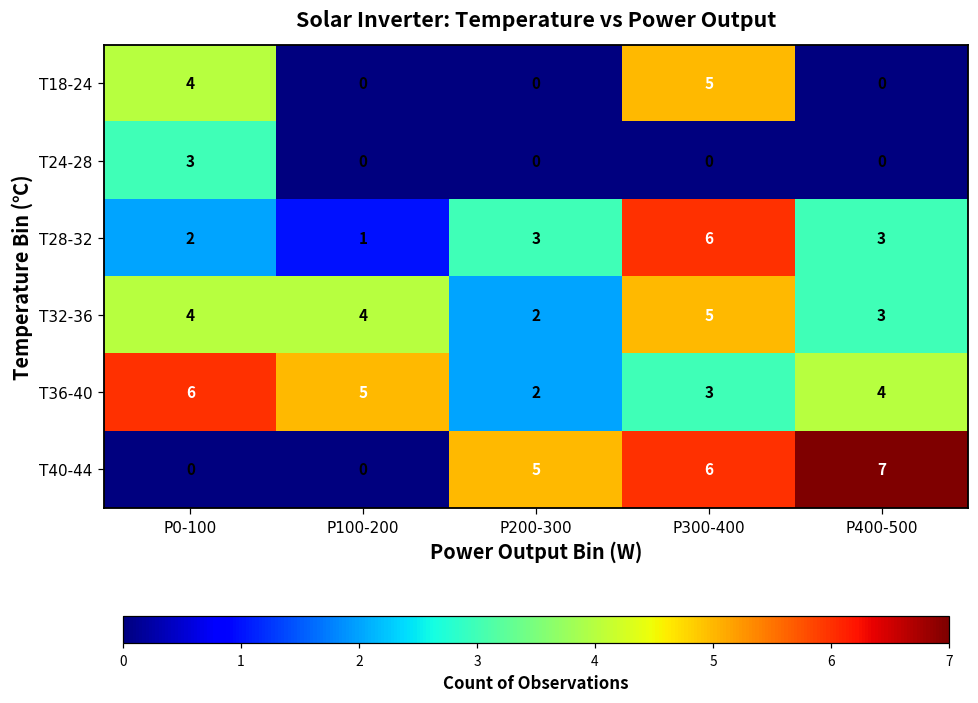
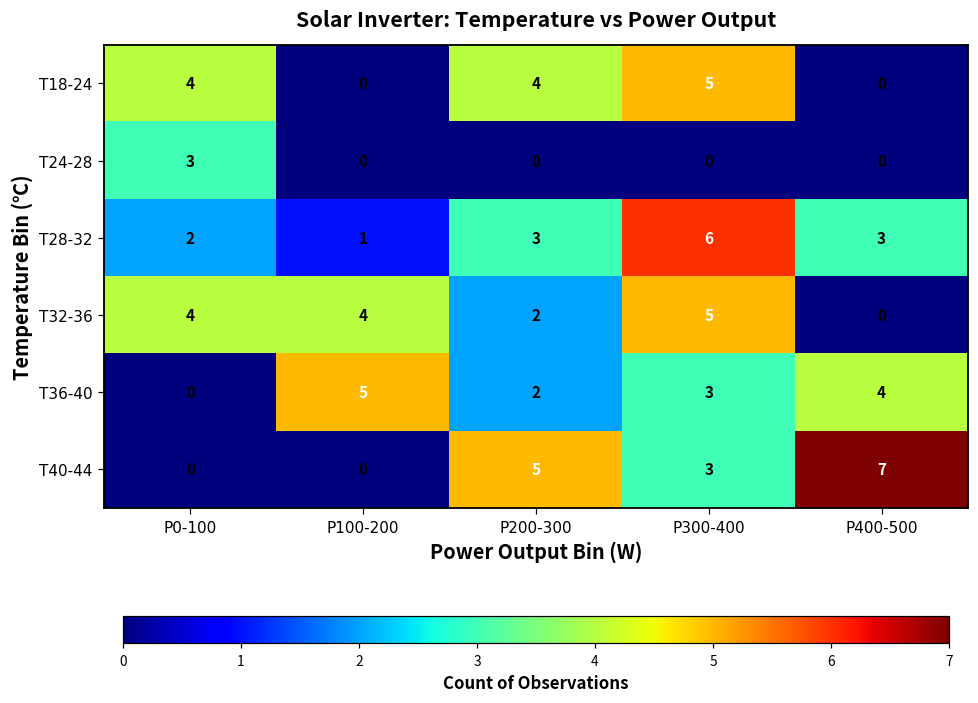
T18-24, P200-300: 0 -> 4
T32-36, P400-500: 3 -> 0
T36-40, P0-100: 6 -> 0
T40-44, P300-400: 6 -> 3
